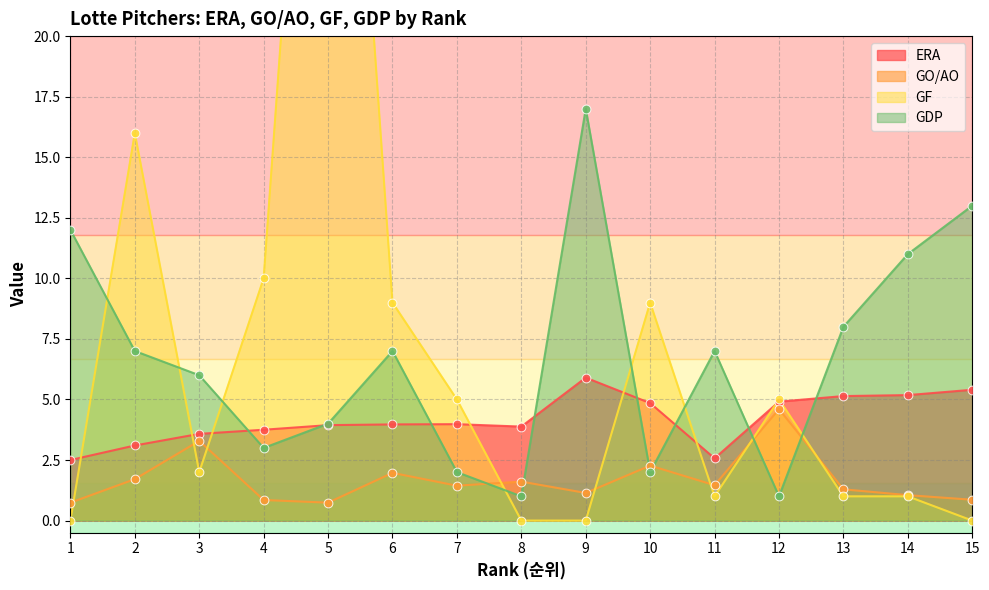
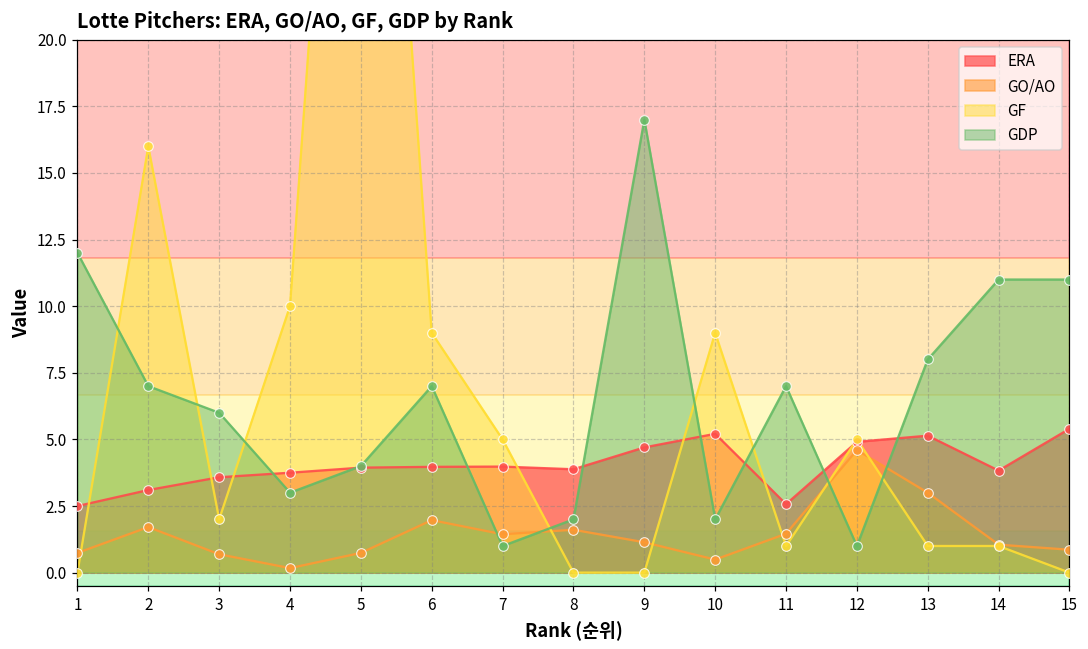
GO/AO, 3: 3.3 -> 0.7
GO/AO, 4: 0.9 -> 0.2
GDP, 7: 2 -> 1
GDP, 8: 1 -> 2
ERA, 9: 5.9 -> 4.7
ERA, 10: 4.9 -> 5.2
GO/AO, 10: 2.3 -> 0.5
GO/AO, 13: 1.3 -> 3.0
ERA, 14: 5.2 -> 3.8
GDP, 15: 13 -> 11
